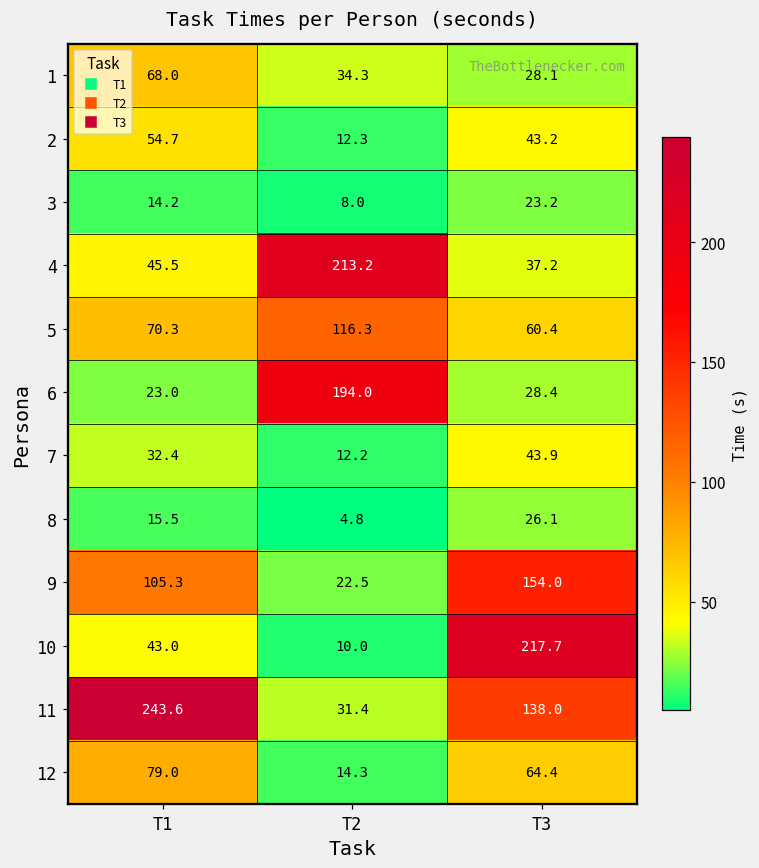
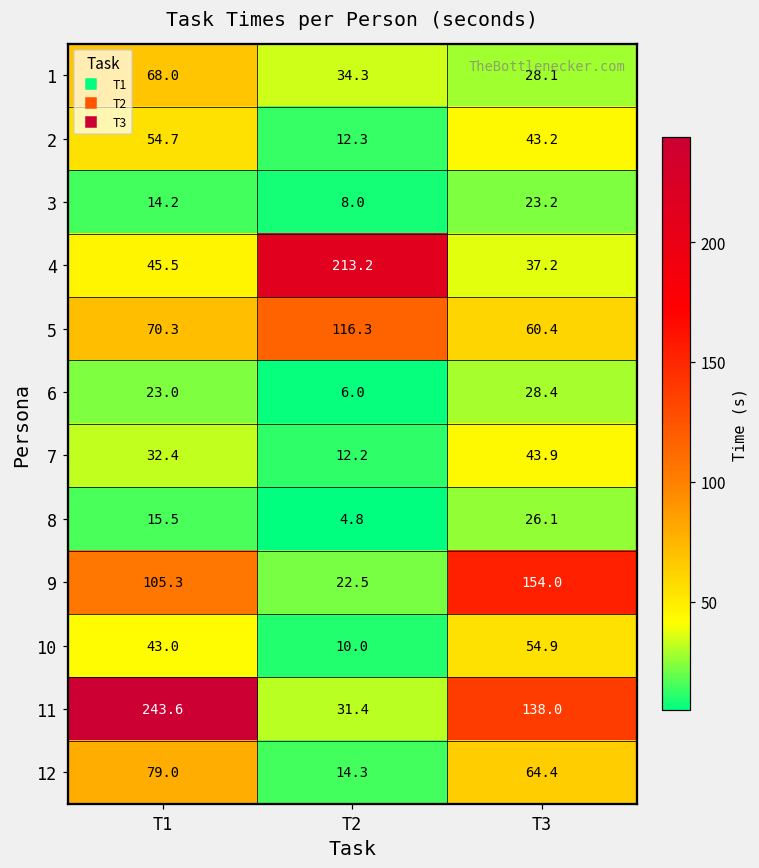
6, T2: 194.0 -> 6.0
10, T3: 217.7 -> 54.9
